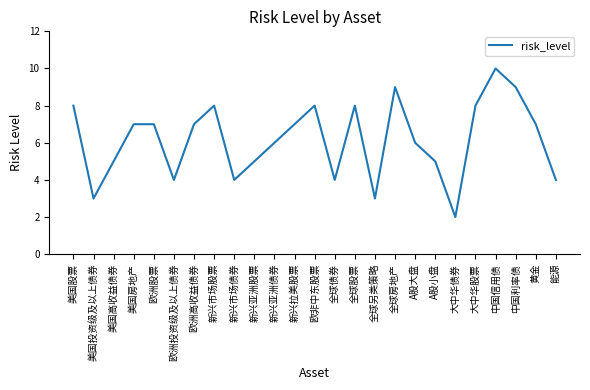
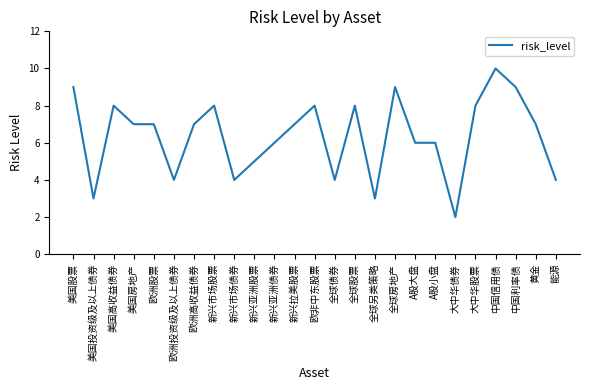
美国股票: 8 -> 9
美国高收益债券: 5 -> 8
A股小盘: 5 -> 6
